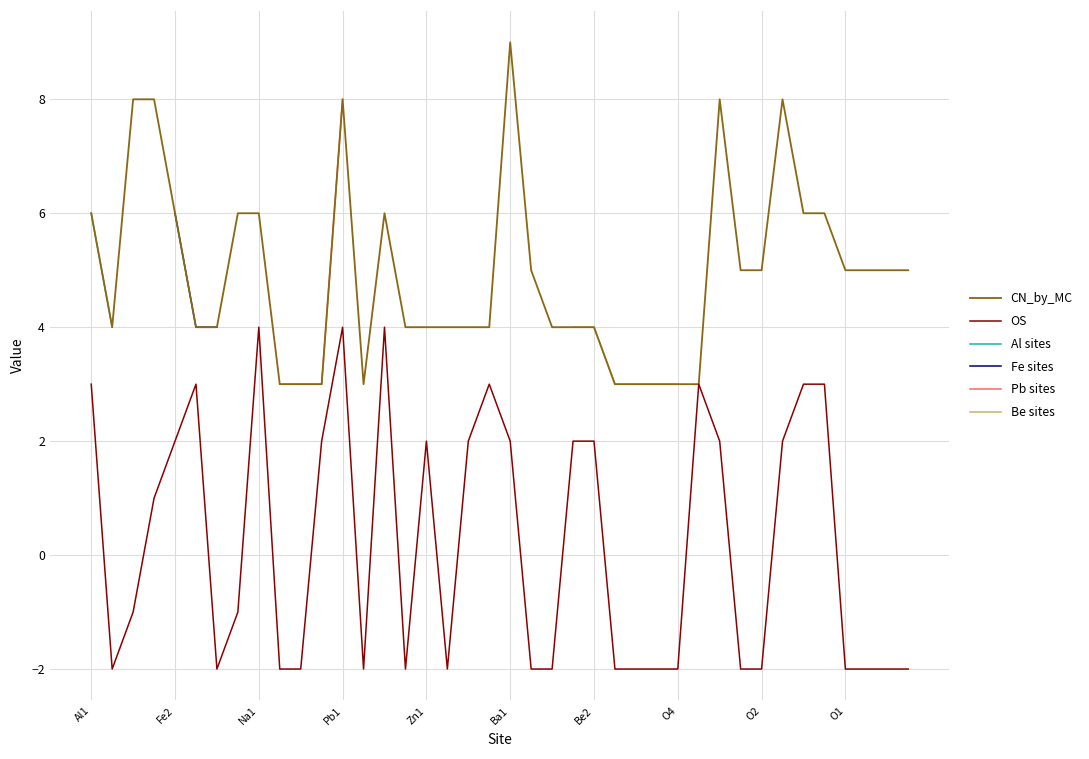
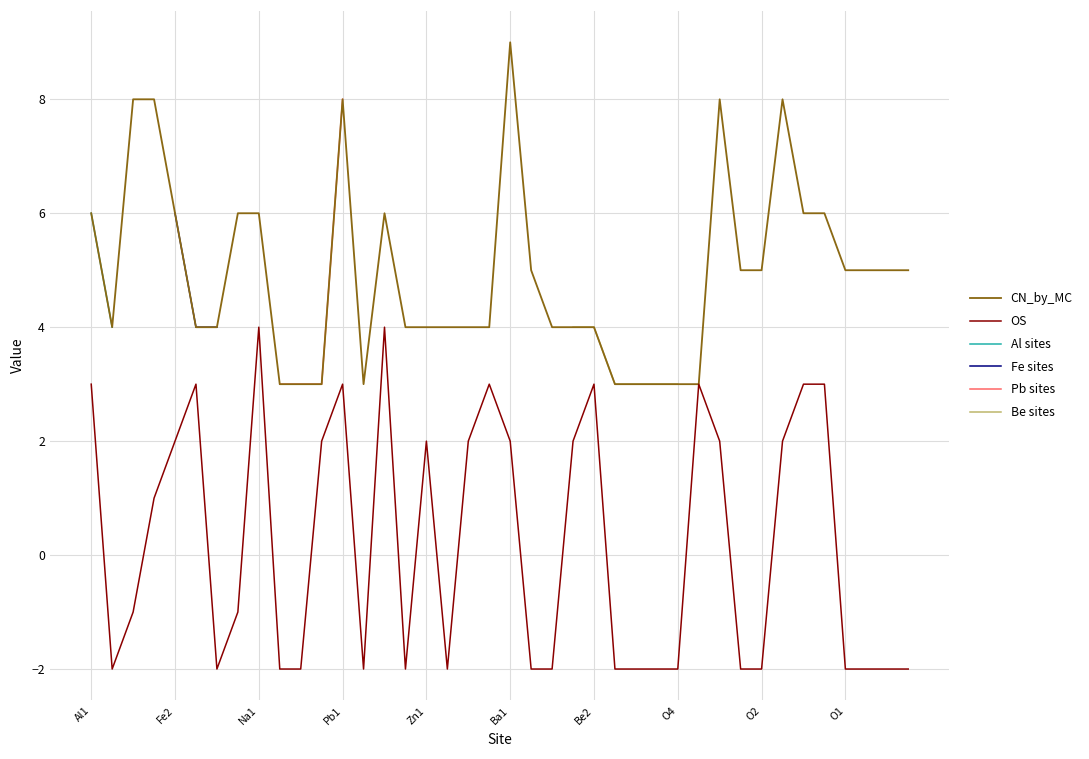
OS, Pb1: 4 -> 3
OS, Be2: 2 -> 3
